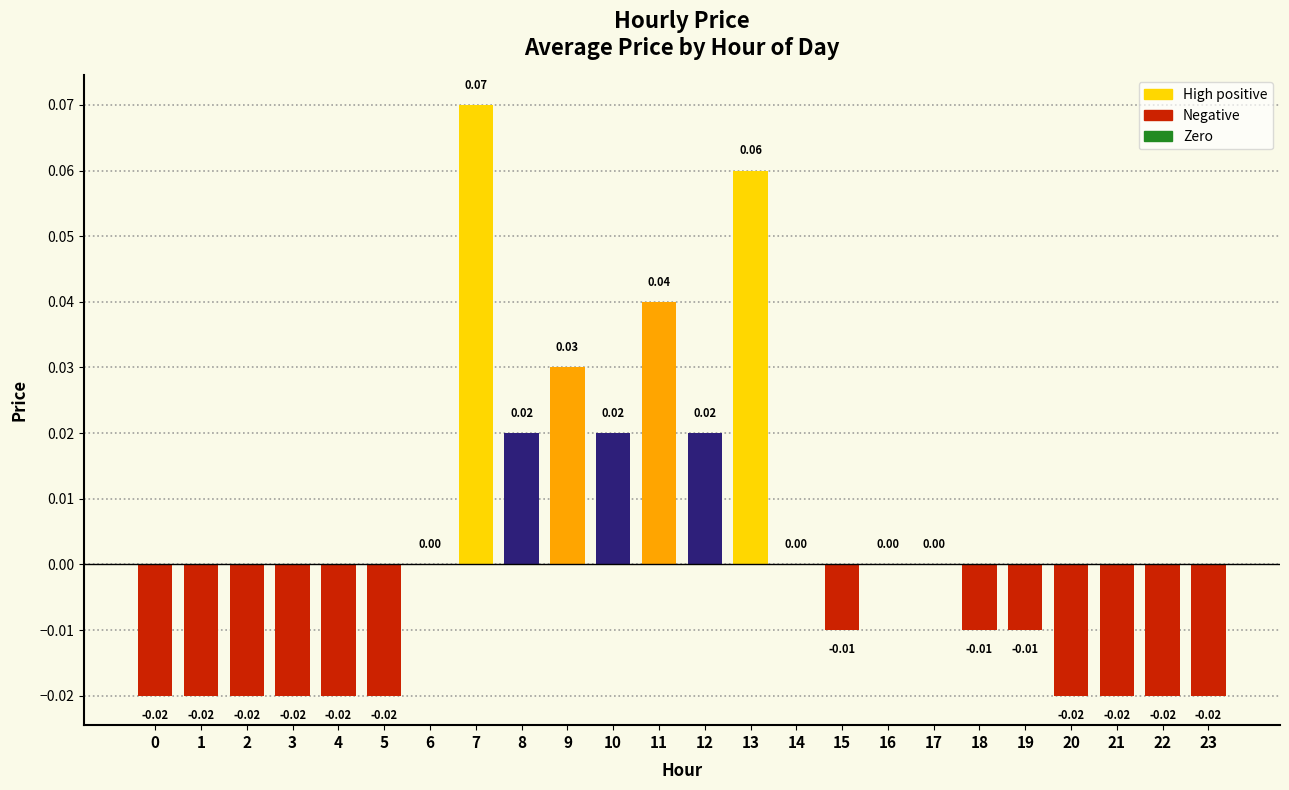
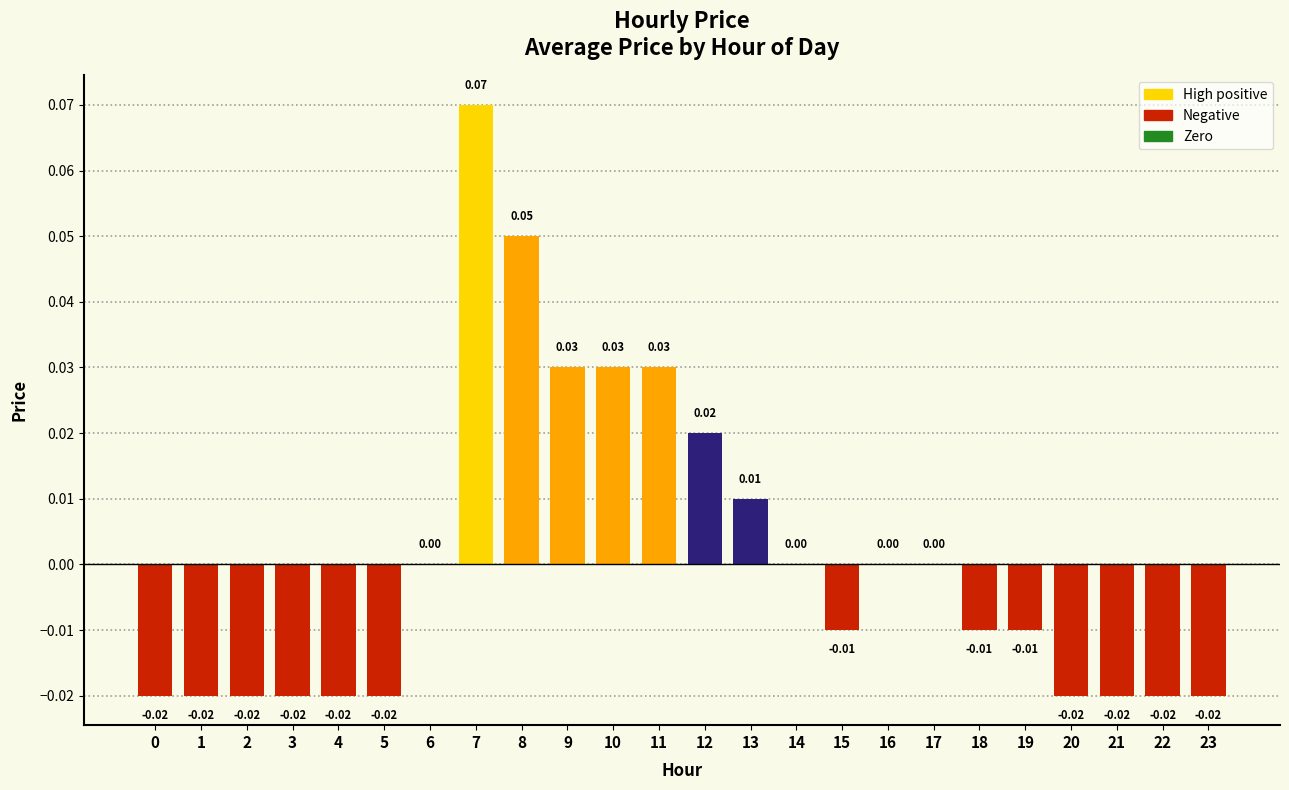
8: 0.02 -> 0.05
10: 0.02 -> 0.03
11: 0.04 -> 0.03
13: 0.06 -> 0.01
